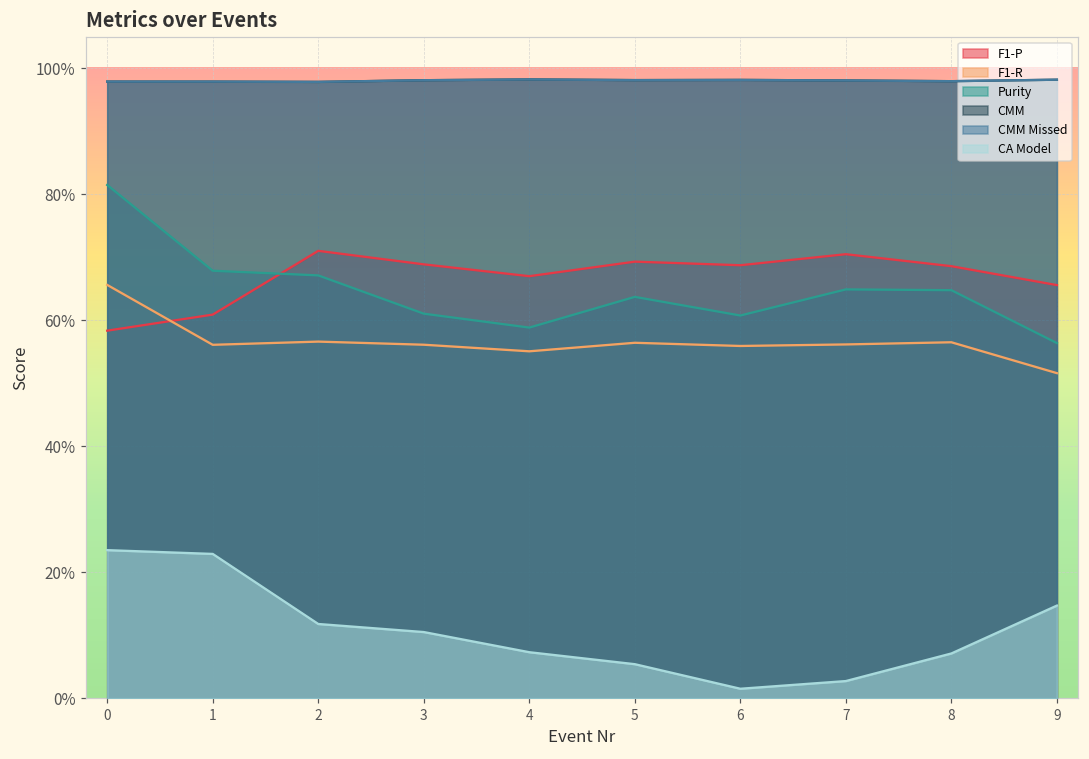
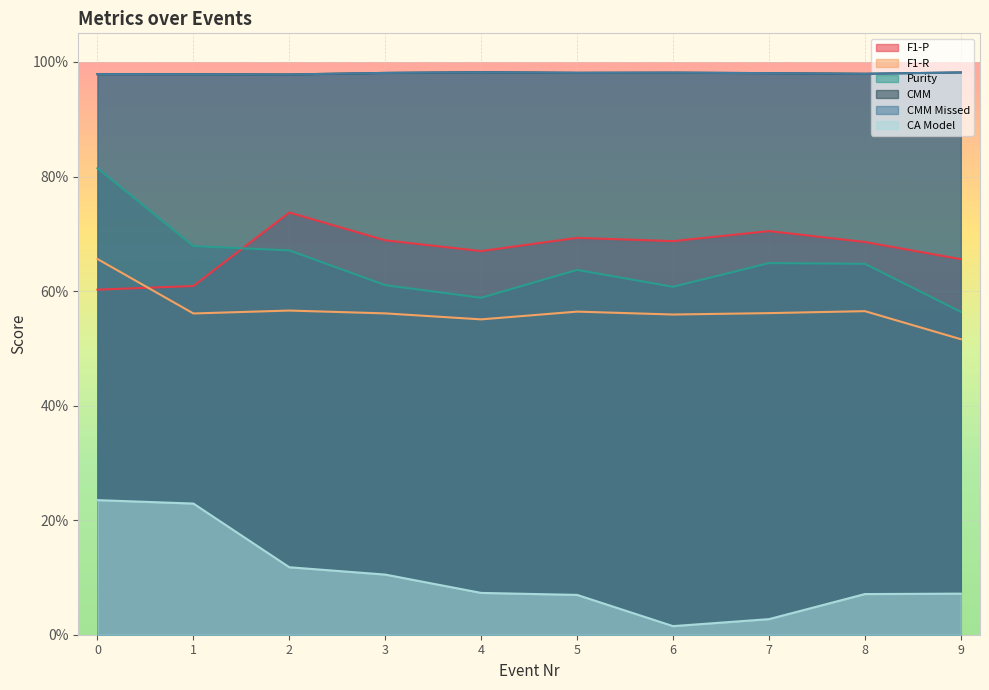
F1-P, 0: 58% -> 60%
F1-P, 2: 71% -> 74%
CA Model, 5: 5% -> 7%
CA Model, 9: 15% -> 7%
